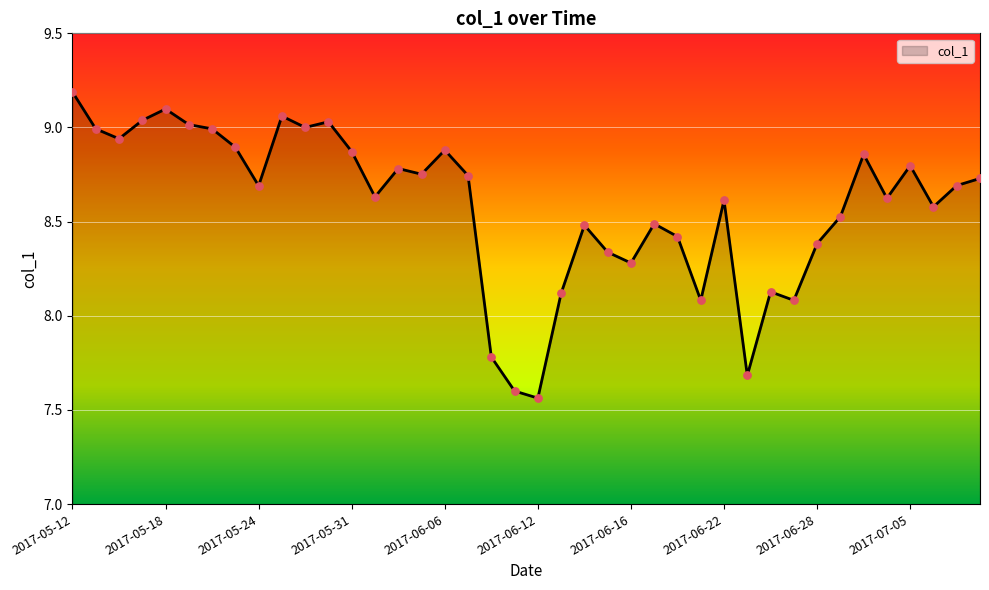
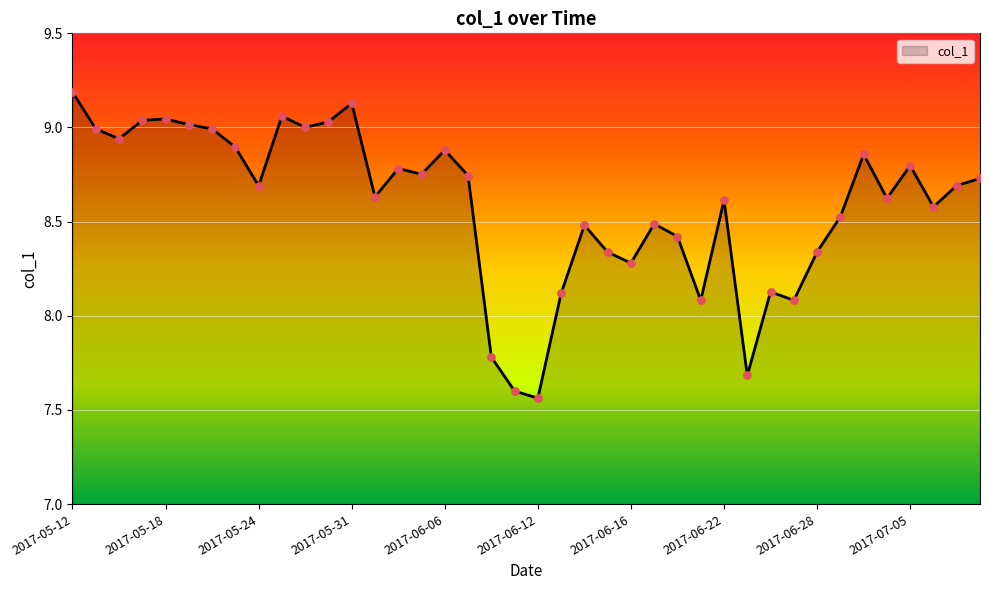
2017-05-18: 9.10 -> 9.05
2017-05-31: 8.87 -> 9.13
2017-06-28: 8.38 -> 8.34
